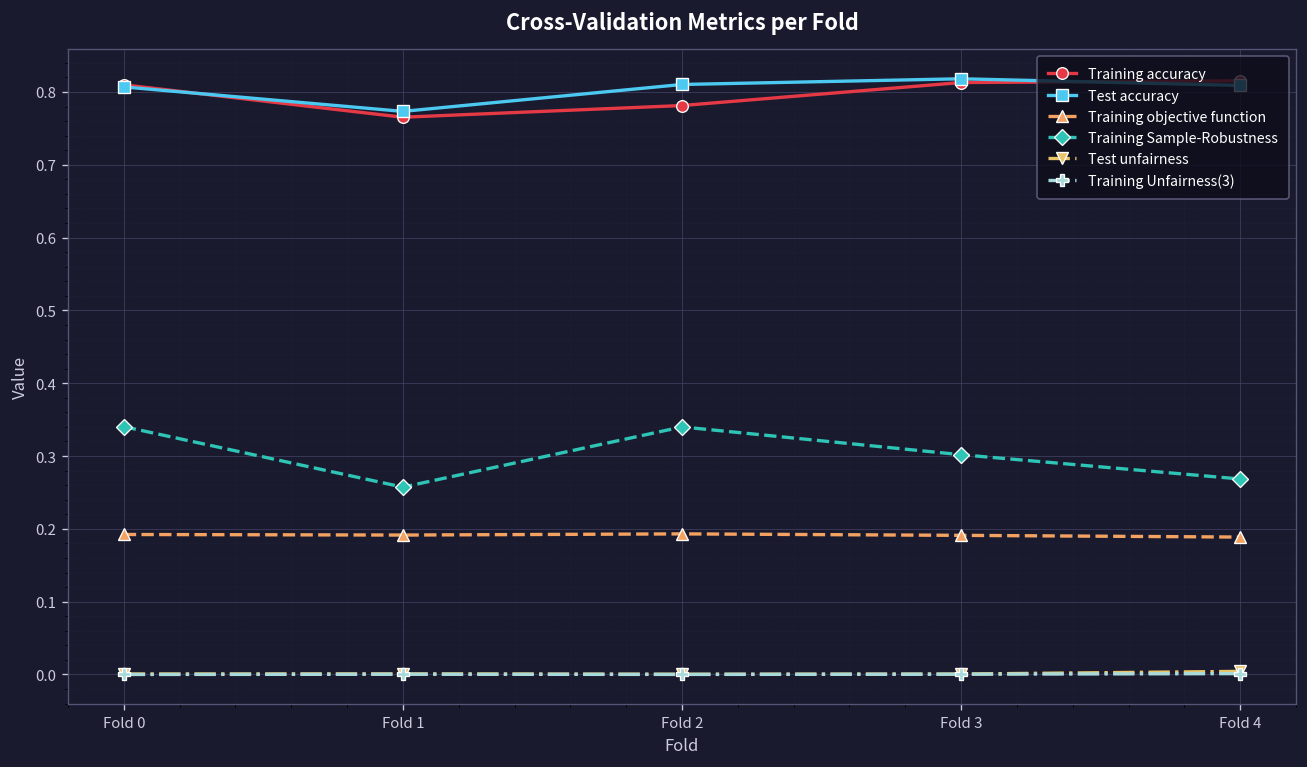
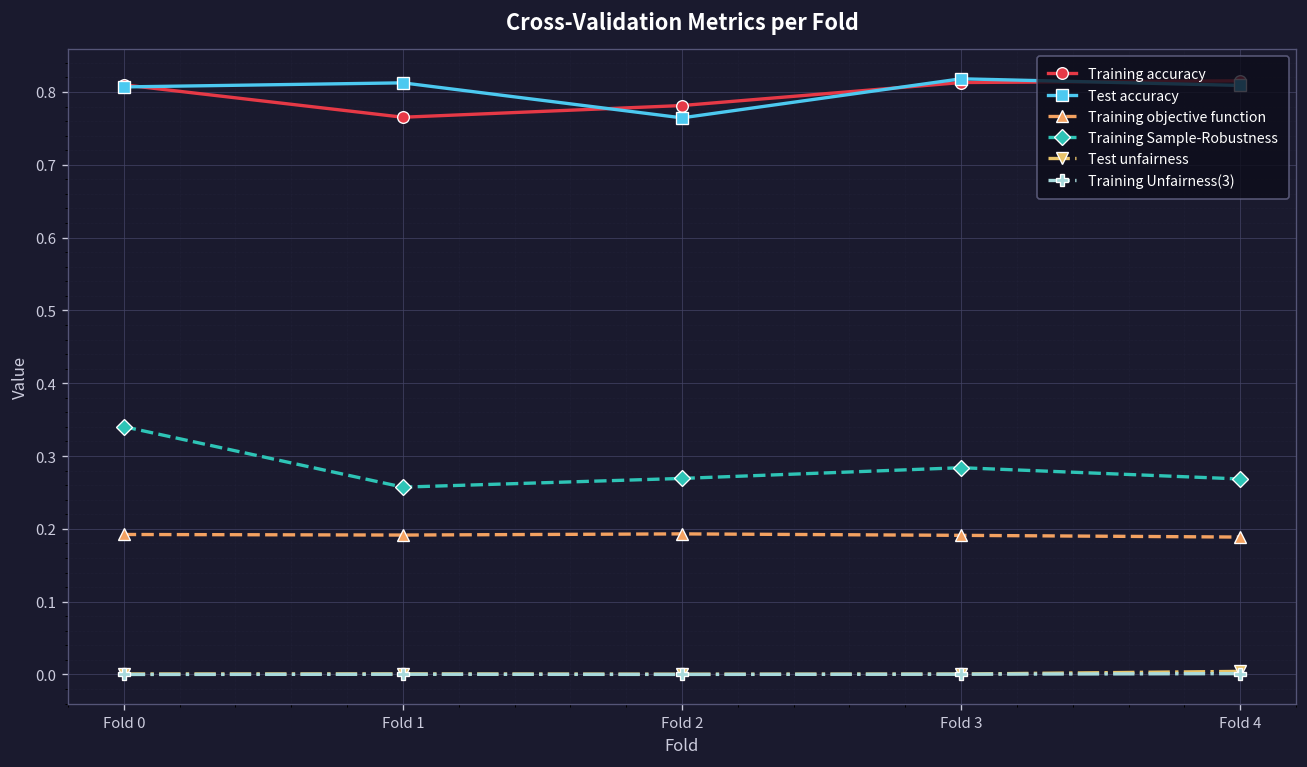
Test accuracy, Fold 1: 0.77 -> 0.81
Test accuracy, Fold 2: 0.81 -> 0.76
Training Sample-Robustness, Fold 2: 0.34 -> 0.27
Training Sample-Robustness, Fold 3: 0.30 -> 0.28
